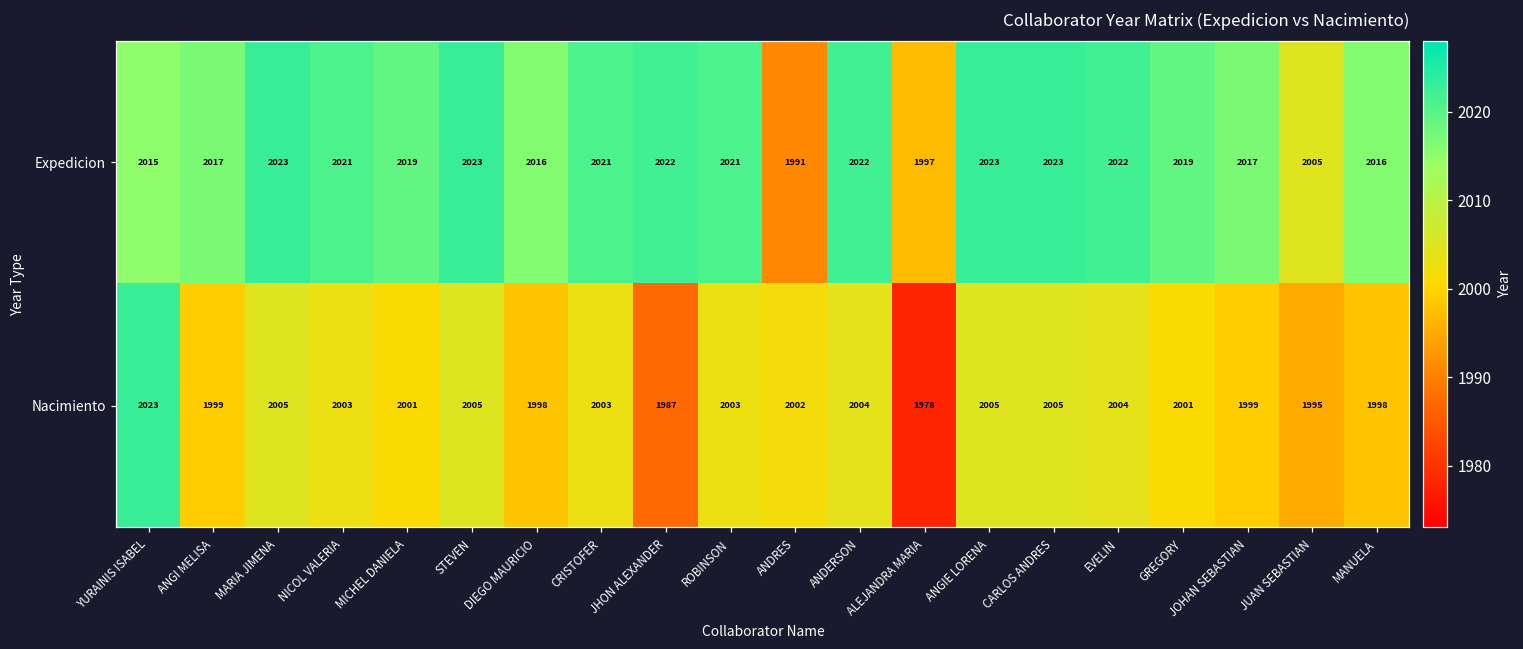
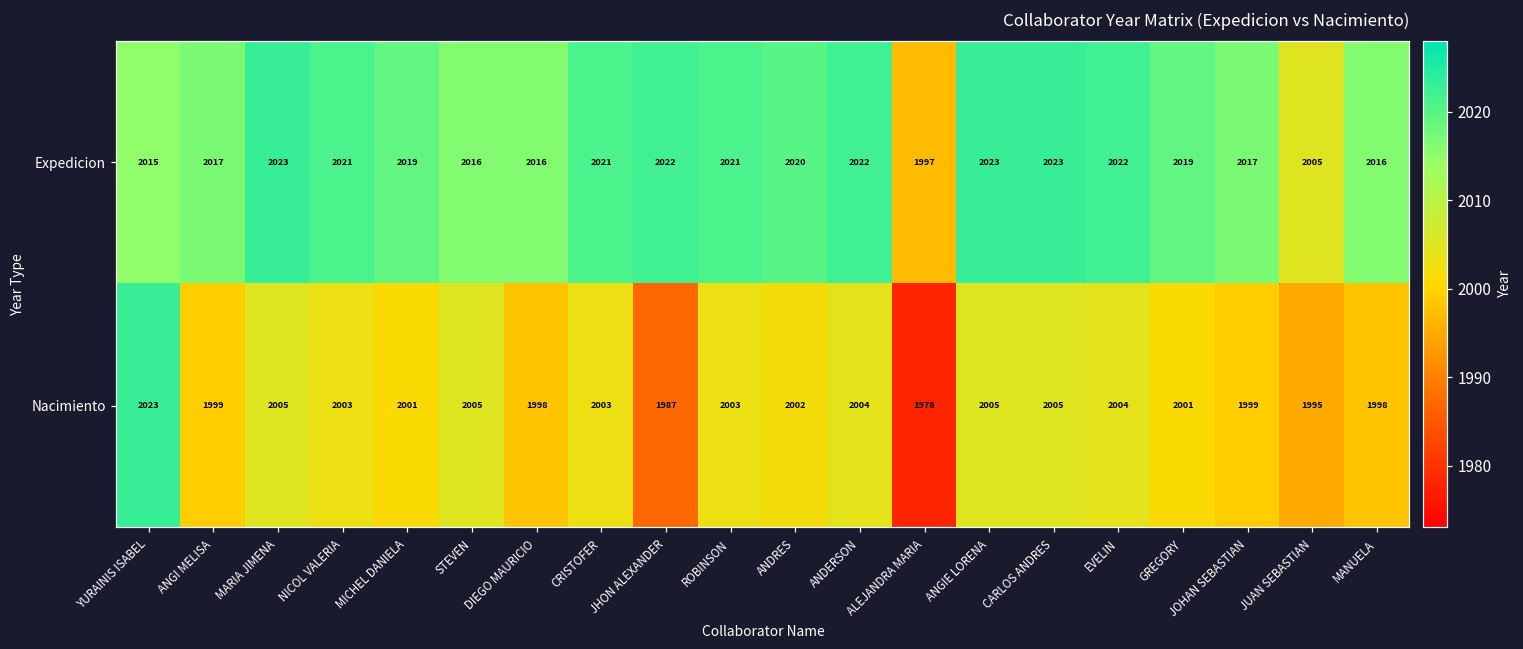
Expedicion, STEVEN: 2023 -> 2016
Expedicion, ANDRES: 1991 -> 2020
